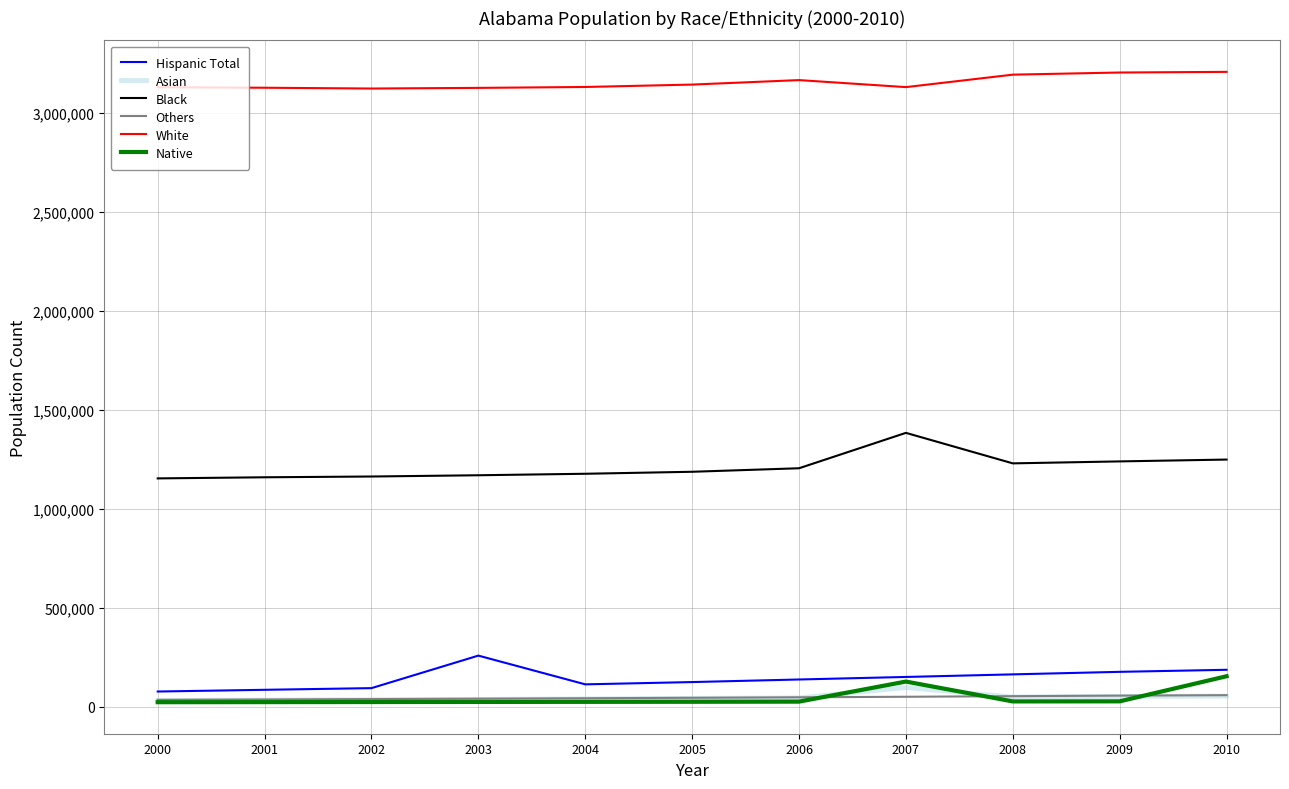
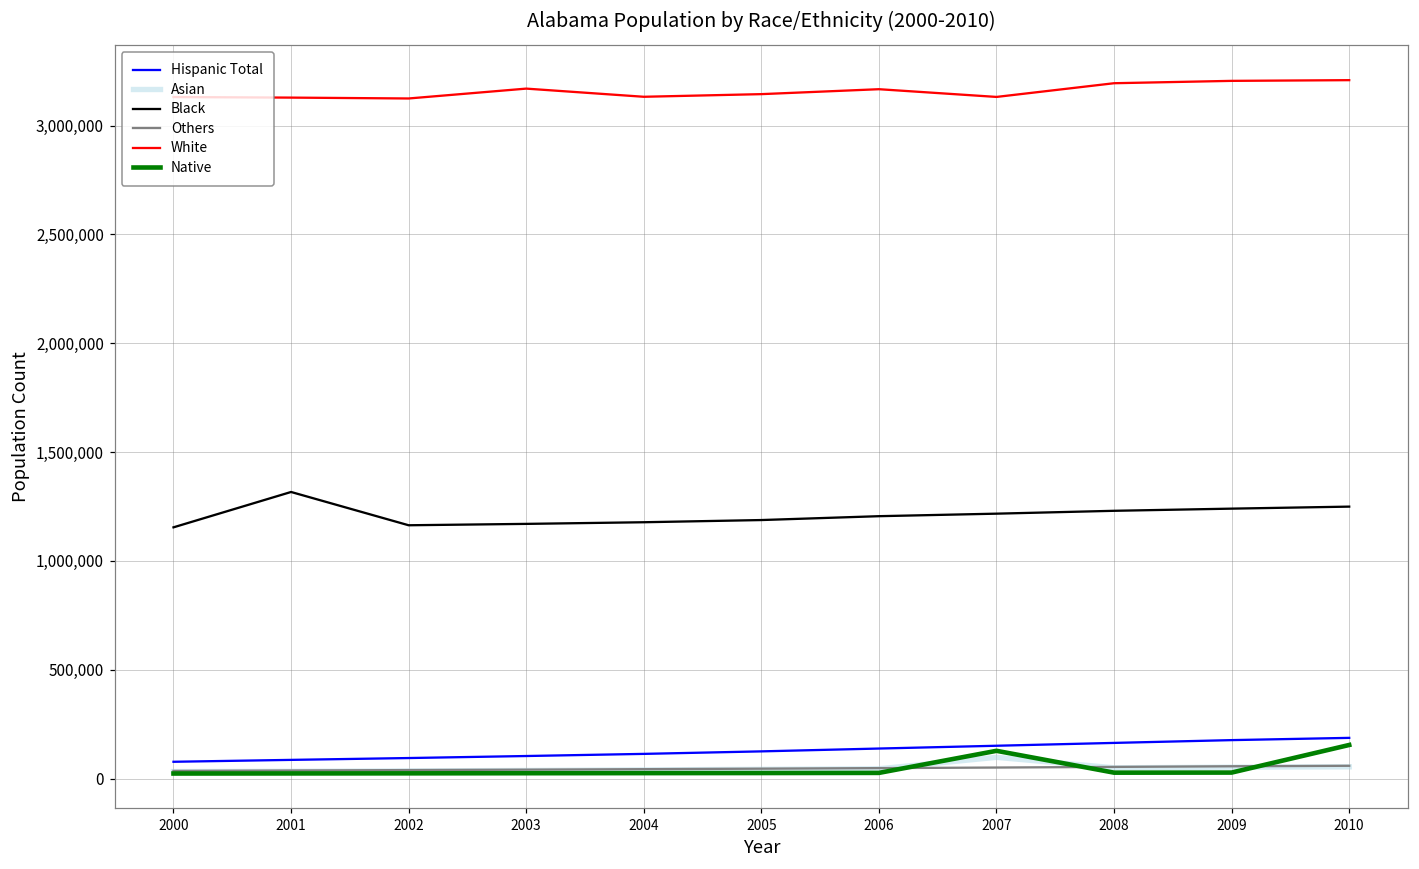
Black, 2001: 1,160,000 -> 1,320,000
Hispanic Total, 2003: 260,000 -> 100,000
White, 2003: 3,130,000 -> 3,170,000
Black, 2007: 1,380,000 -> 1,220,000
